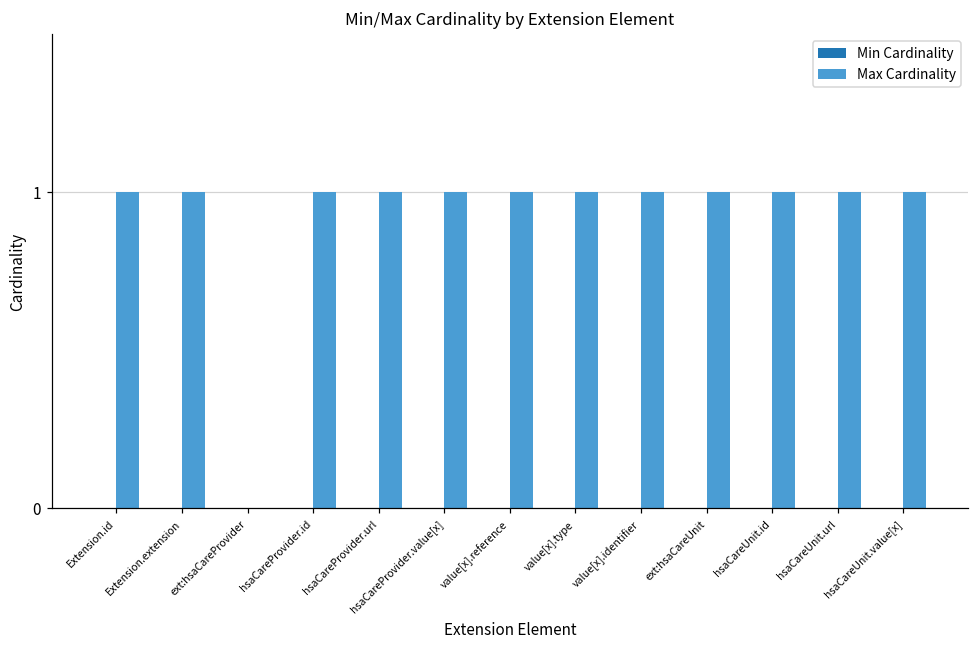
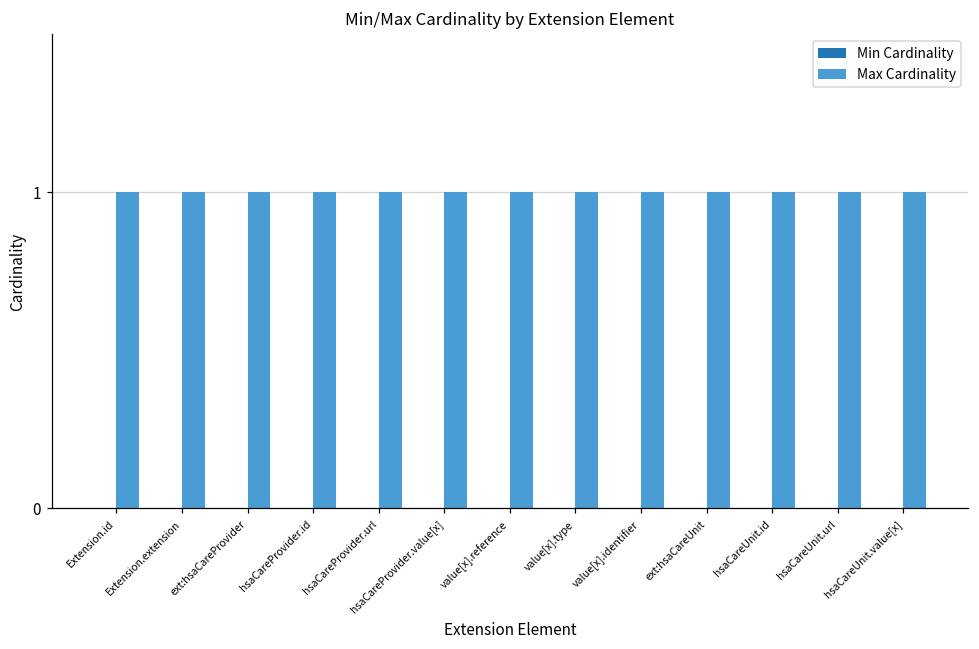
Max Cardinality, ext:hsaCareProvider: 0 -> 1
